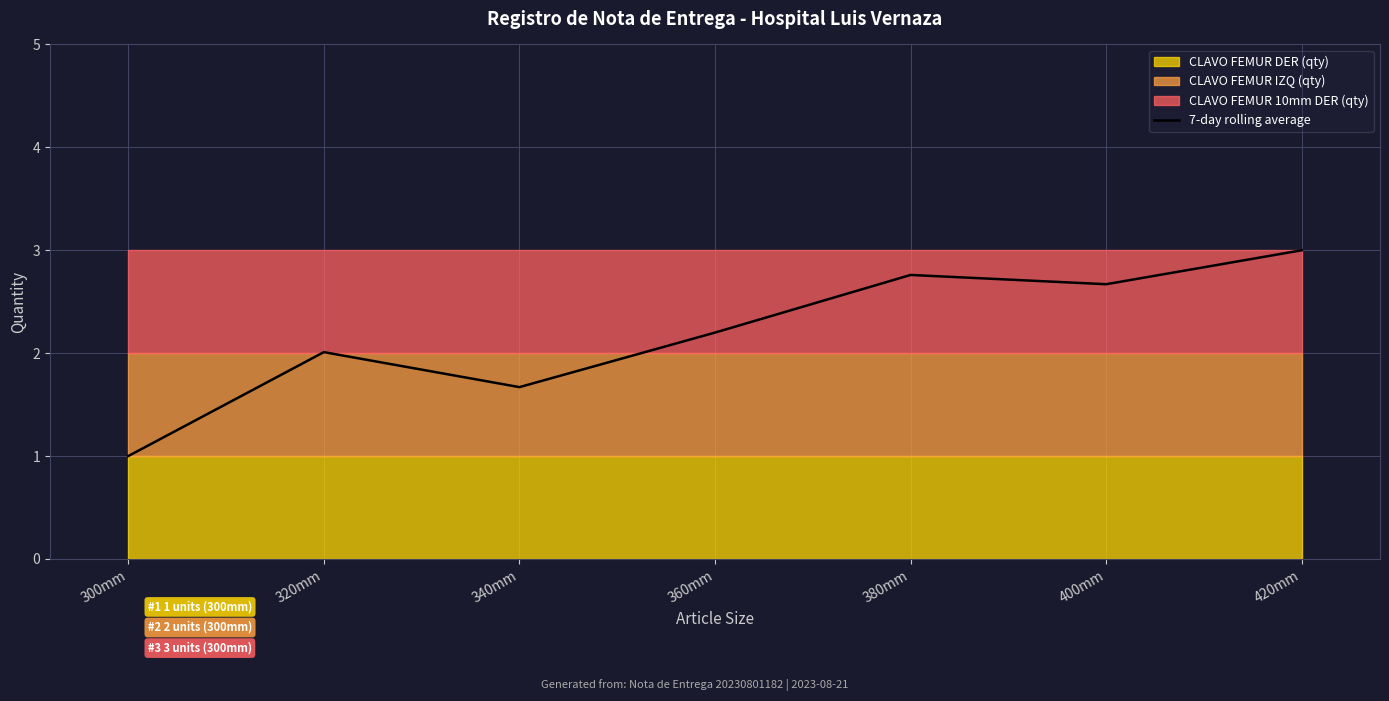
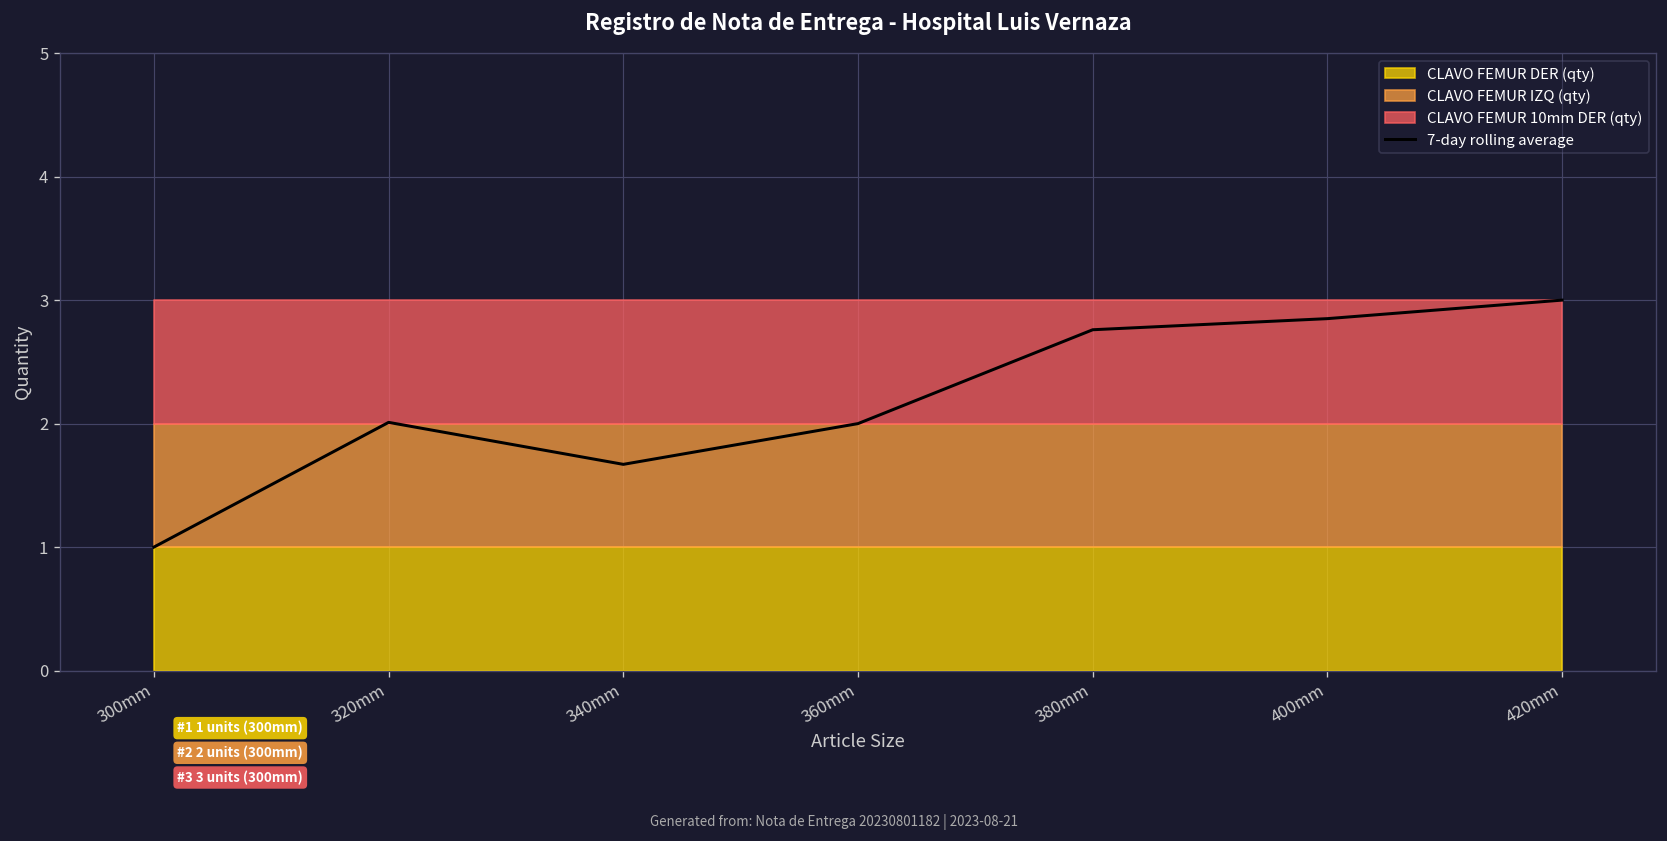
7-day rolling average, 360mm: 2.2 -> 2.0
7-day rolling average, 400mm: 2.67 -> 2.85
